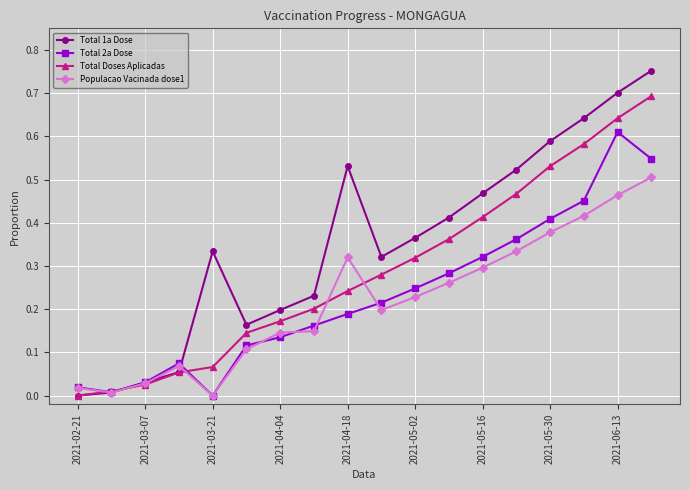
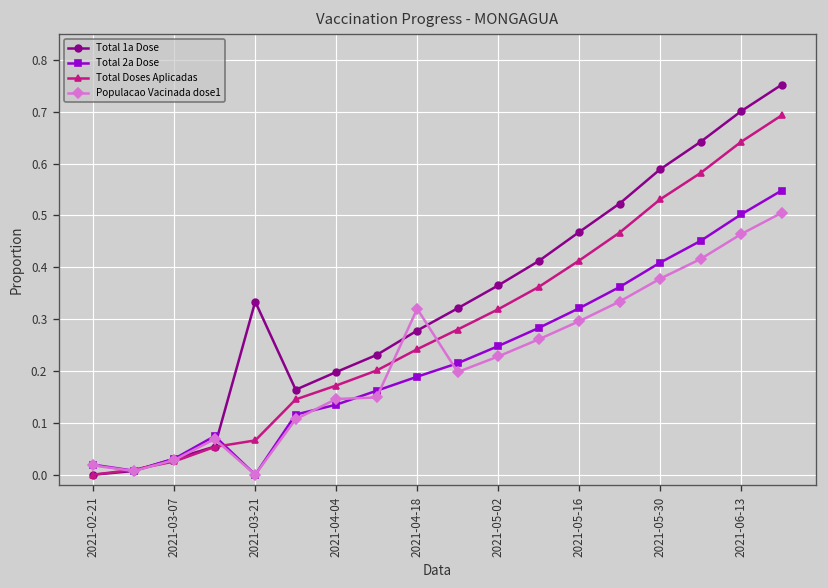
Total 1a Dose, 2021-04-18: 0.53 -> 0.28
Total 2a Dose, 2021-06-13: 0.61 -> 0.50
